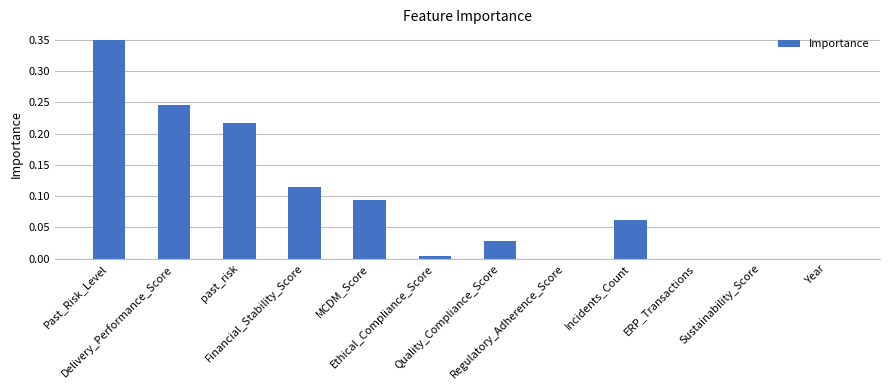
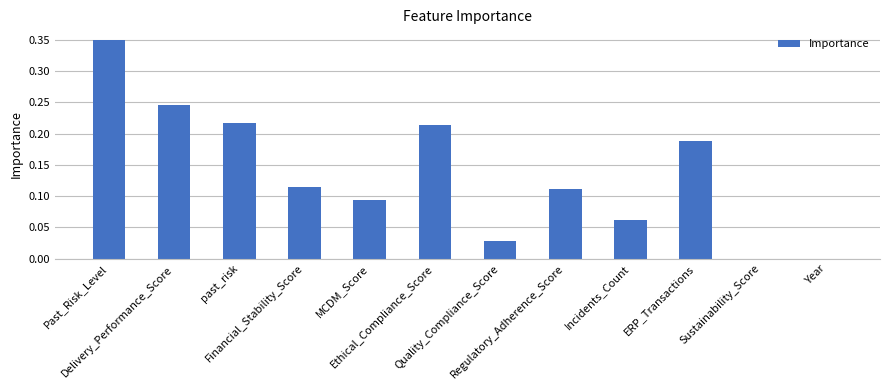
Ethical_Compliance_Score: 0.00 -> 0.21
Regulatory_Adherence_Score: 0.00 -> 0.11
ERP_Transactions: 0.00 -> 0.19
